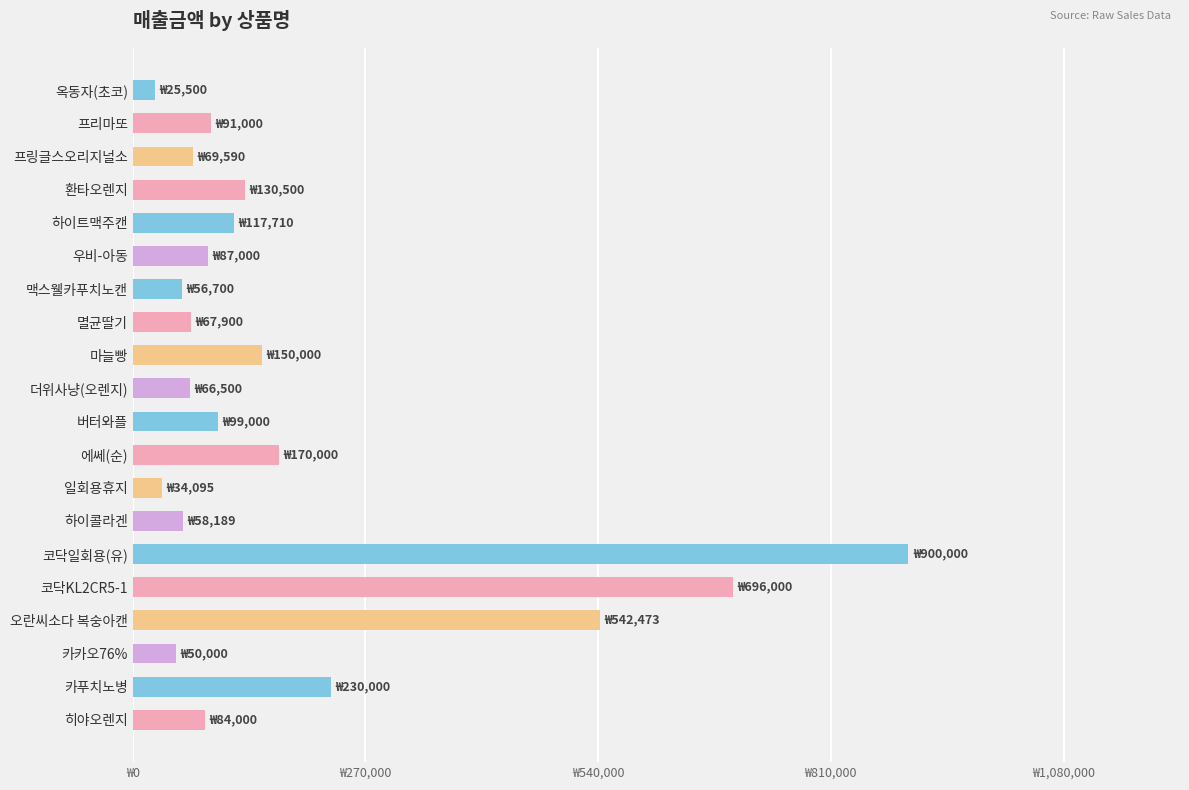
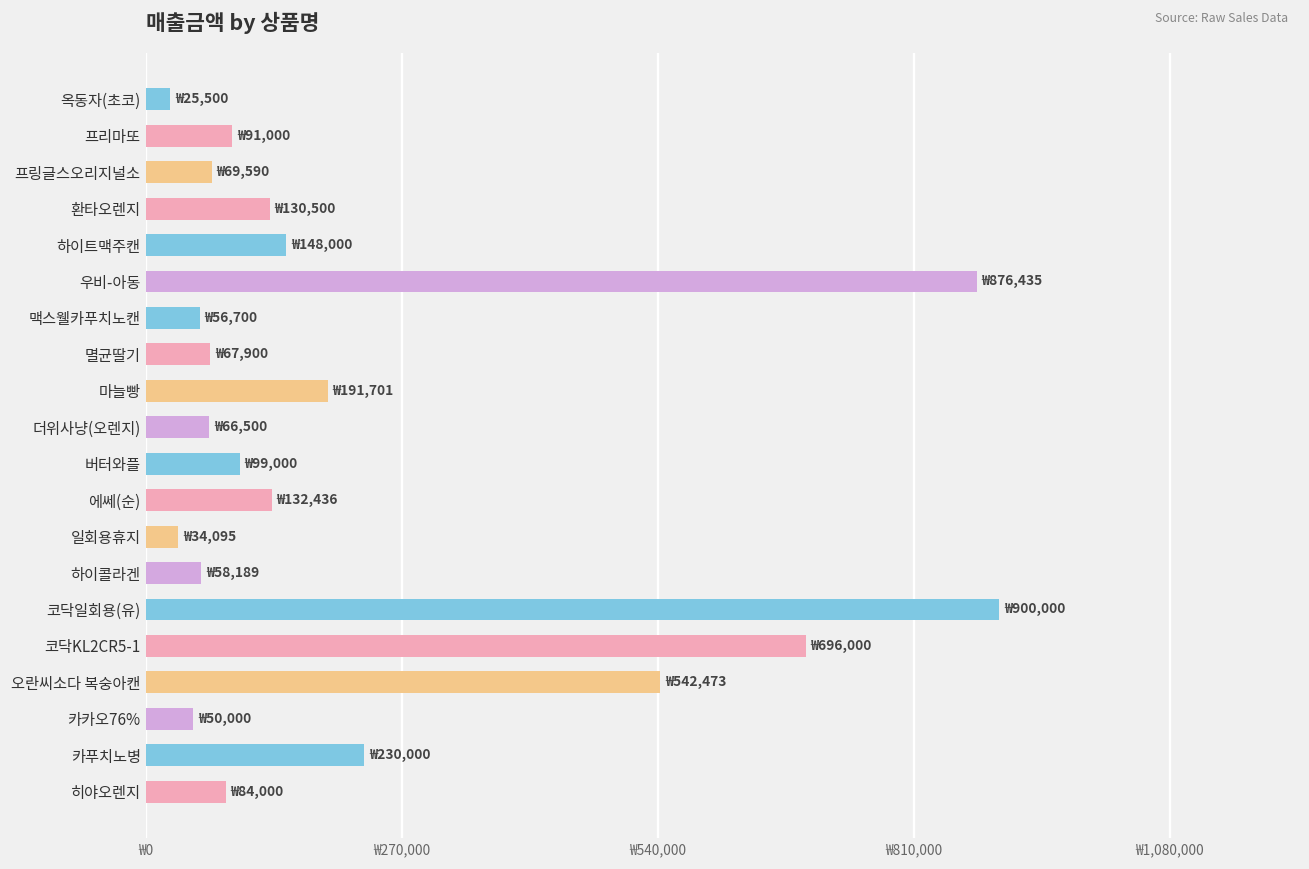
하이트맥주캔: 117,710 -> 148,000
우비-아동: 87,000 -> 876,435
마늘빵: 150,000 -> 191,701
에쎄(순): 170,000 -> 132,436
